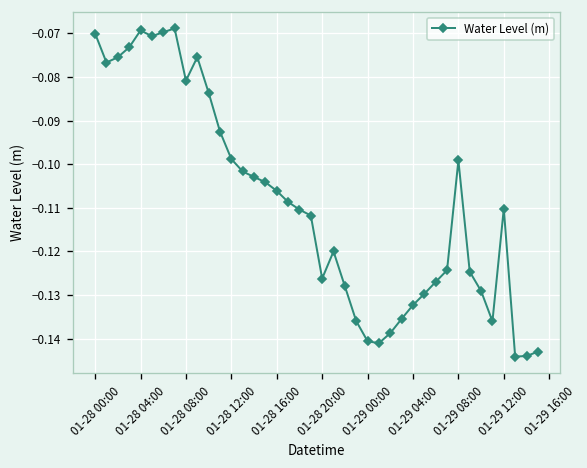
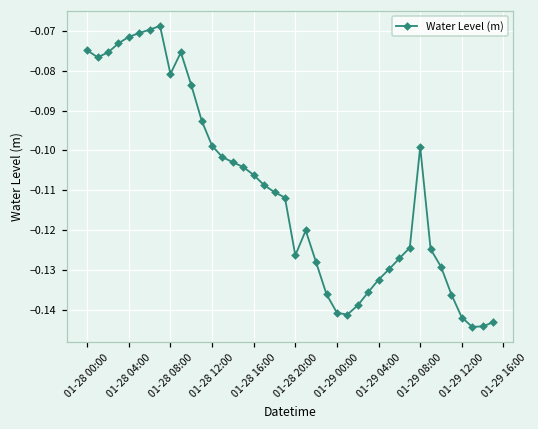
01-28 00:00: -0.070 -> -0.075
01-28 04:00: -0.069 -> -0.072
01-29 12:00: -0.110 -> -0.142
